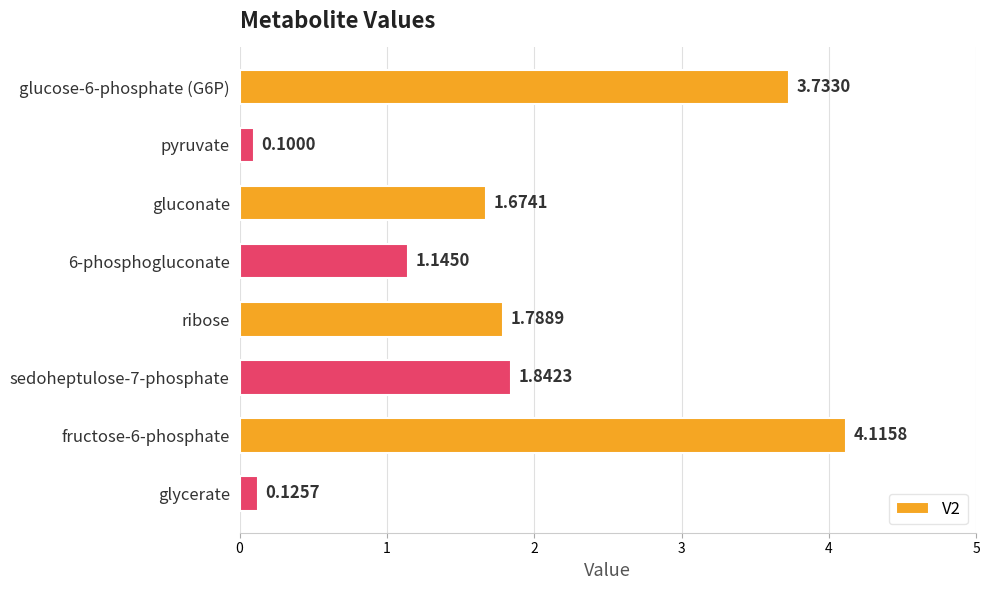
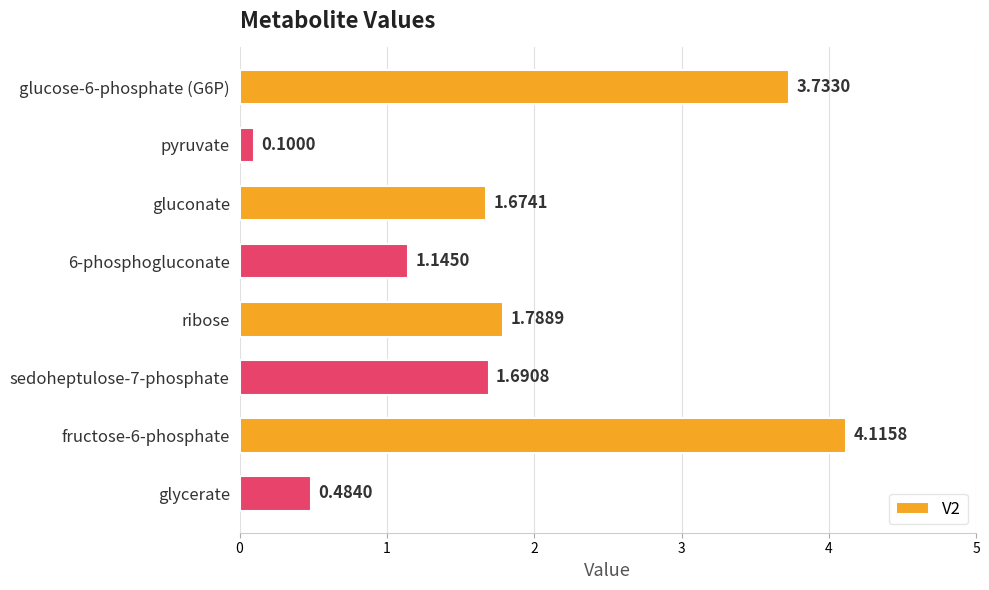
sedoheptulose-7-phosphate: 1.8423 -> 1.6908
glycerate: 0.1257 -> 0.4840
